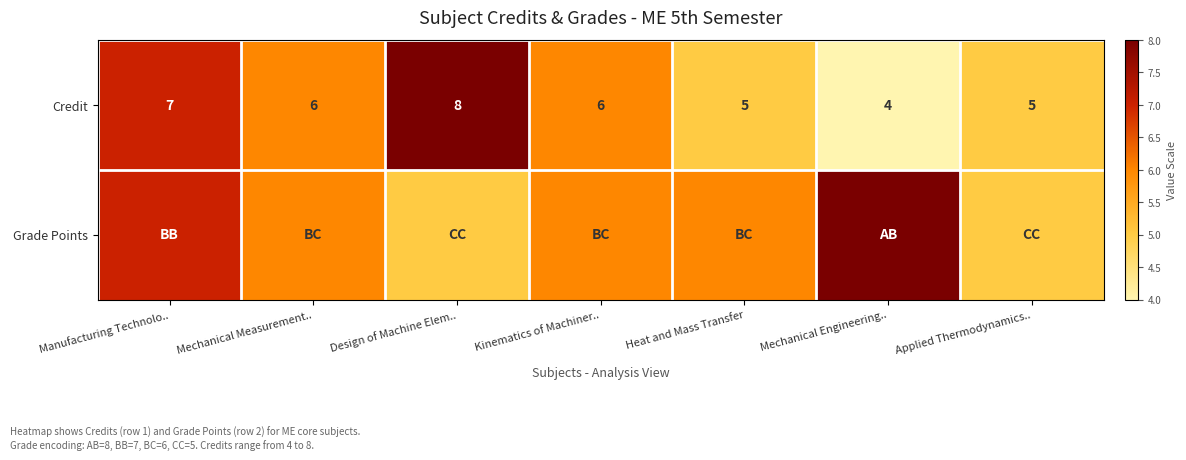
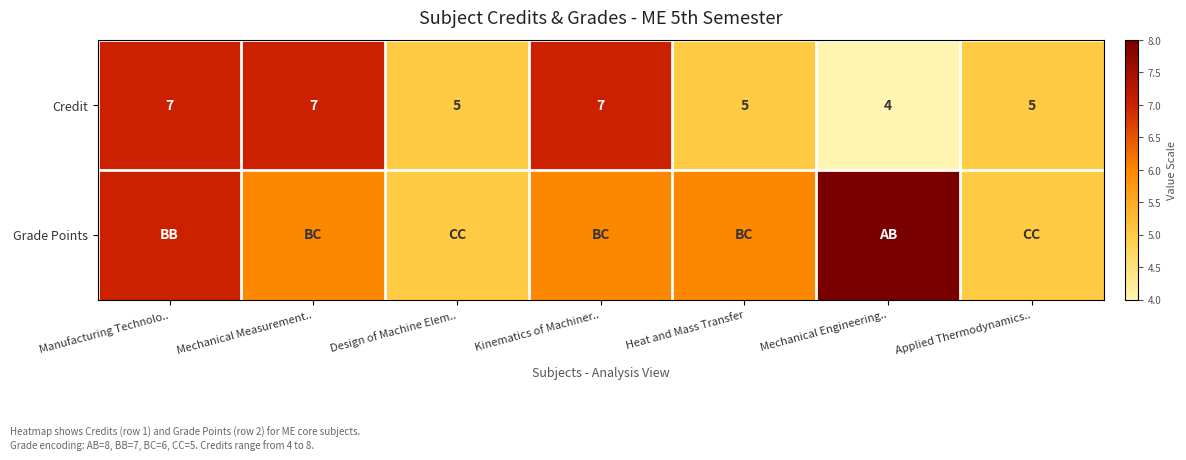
Credit, Mechanical Measurement..: 6 -> 7
Credit, Design of Machine Elem..: 8 -> 5
Credit, Kinematics of Machiner..: 6 -> 7
